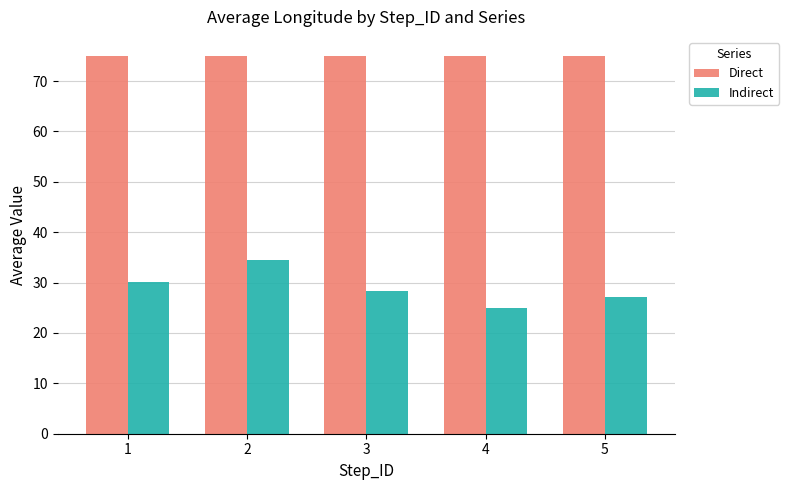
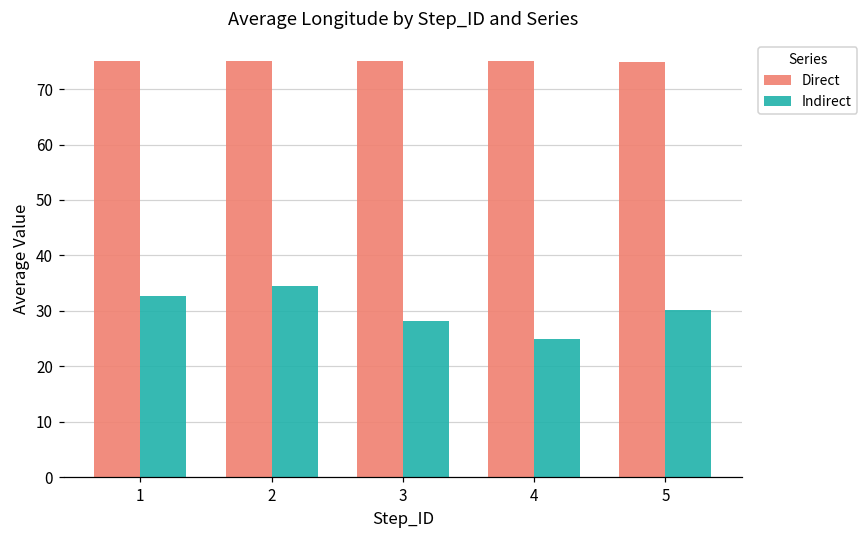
Indirect, 1: 30 -> 33
Indirect, 5: 27 -> 30
